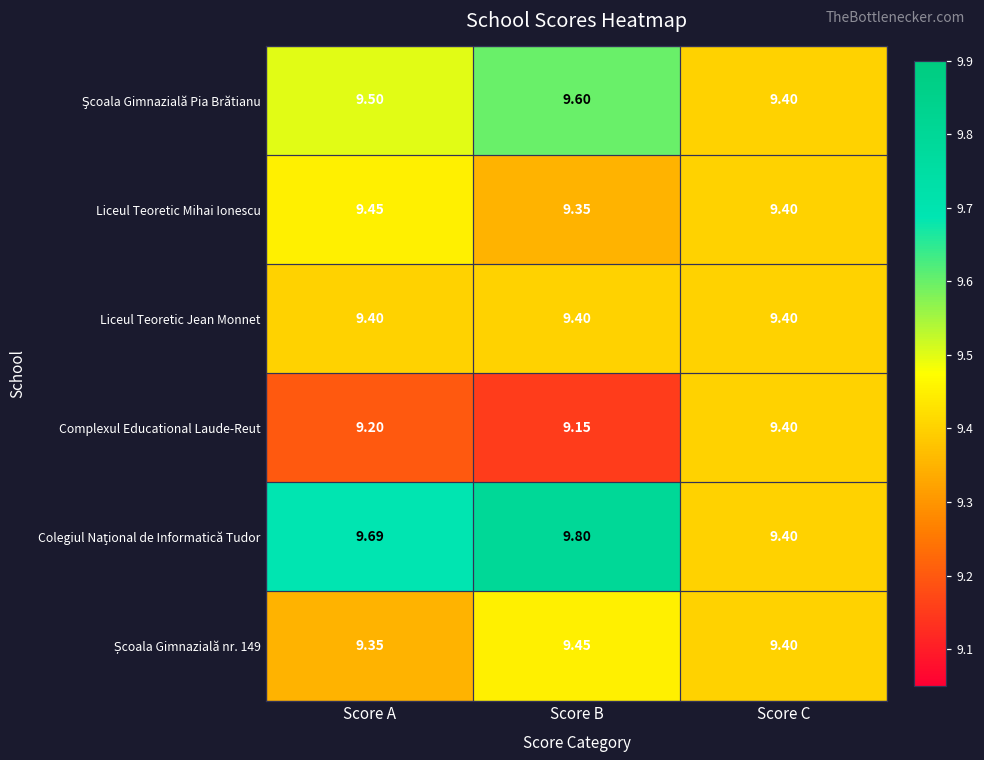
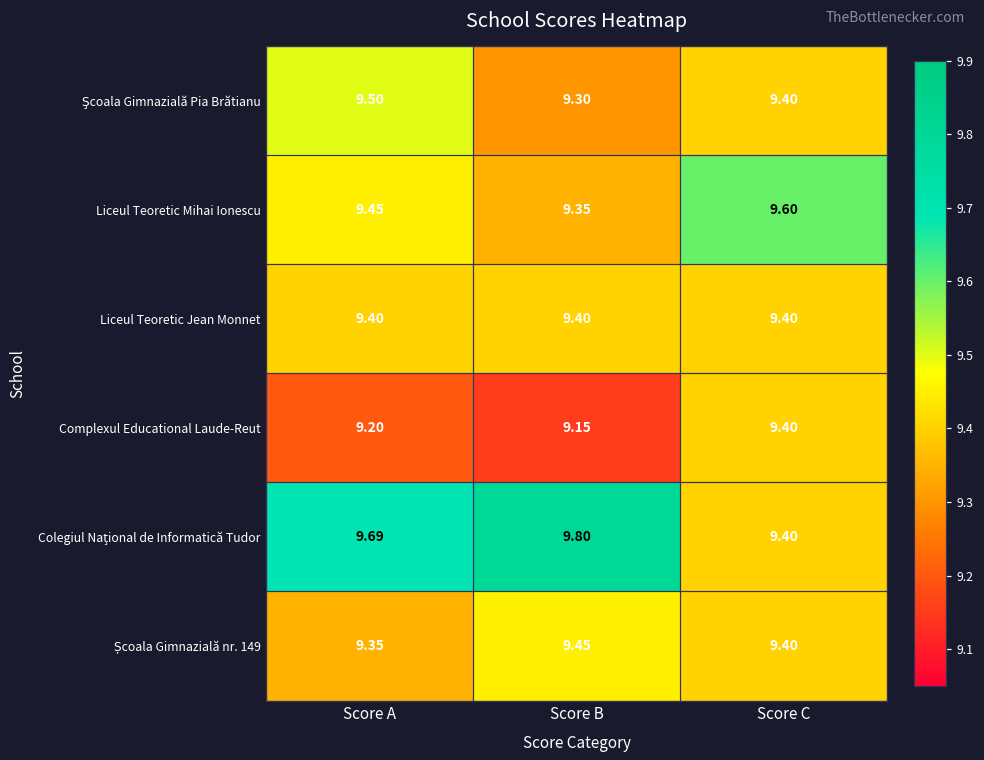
Şcoala Gimnazială Pia Brătianu, Score B: 9.60 -> 9.30
Liceul Teoretic Mihai Ionescu, Score C: 9.40 -> 9.60
